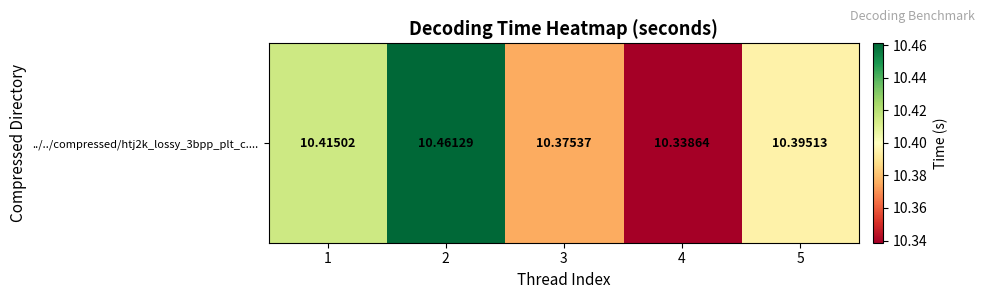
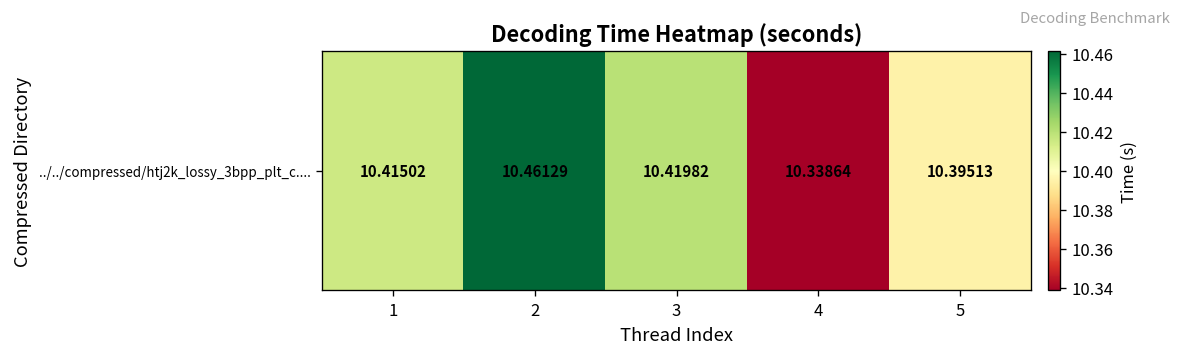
../../compressed/htj2k_lossy_3bpp_plt_c...., 3: 10.37537 -> 10.41982
